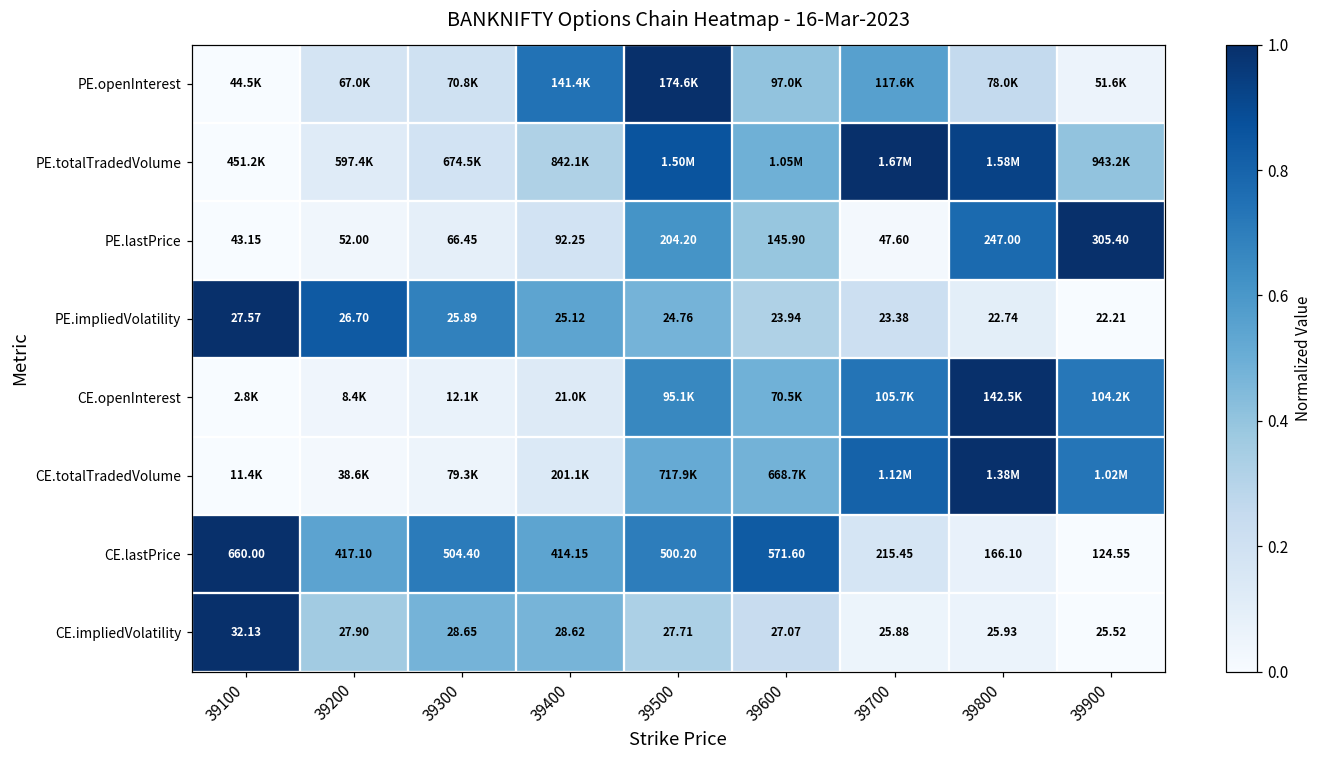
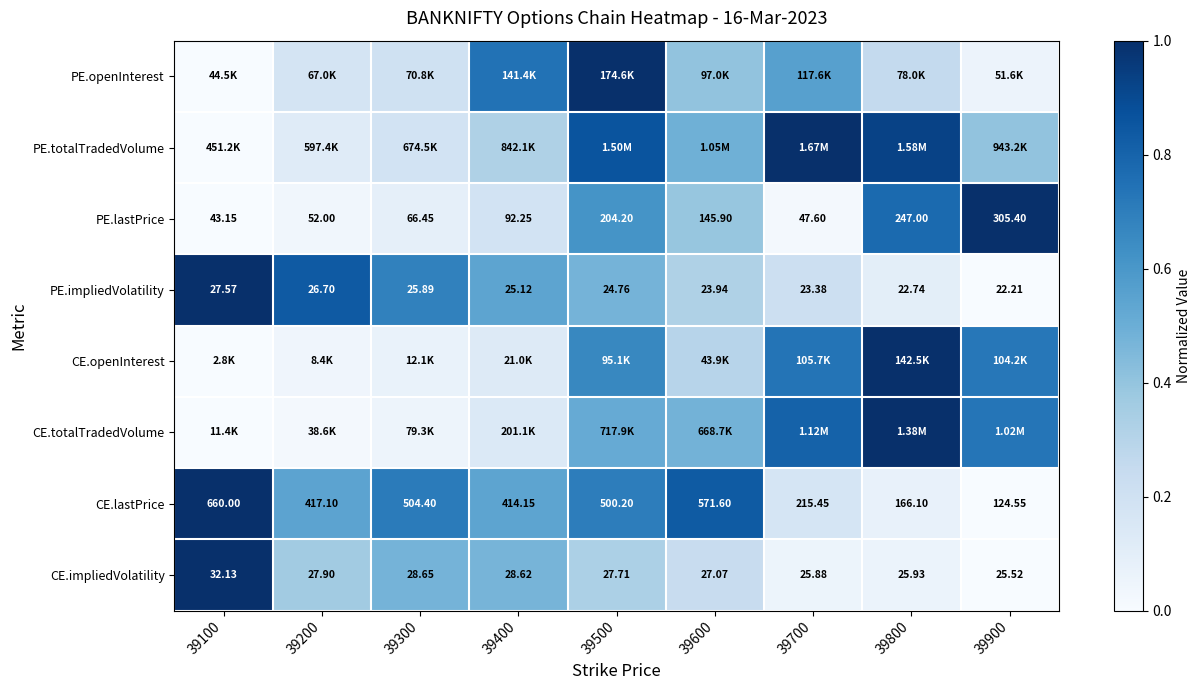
CE.openInterest, 39600: 70.5K -> 43.9K
